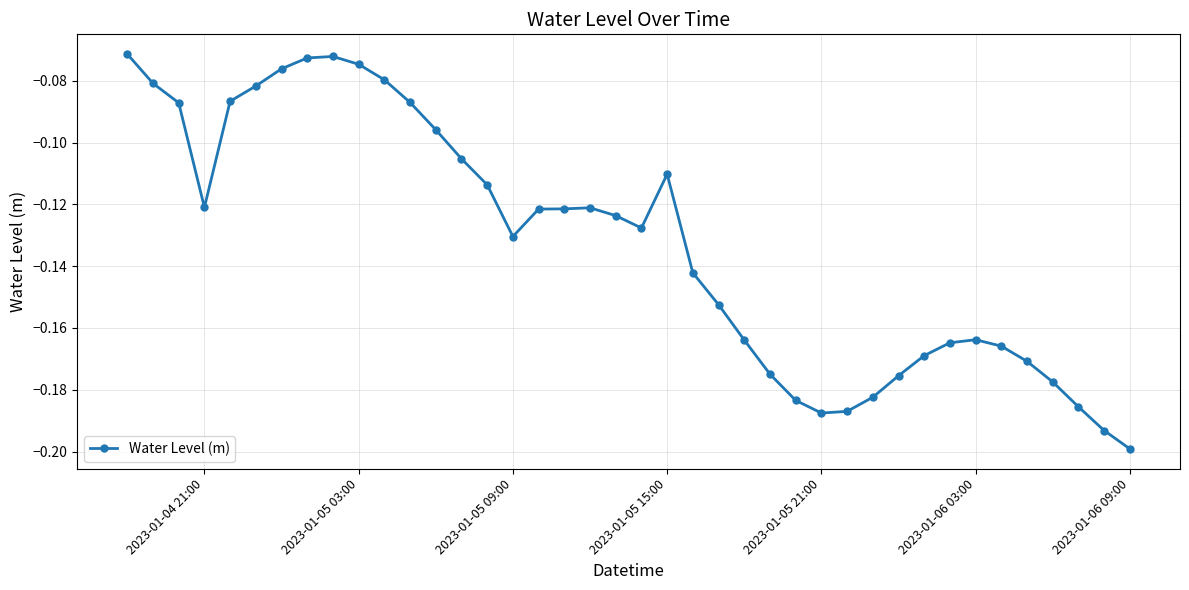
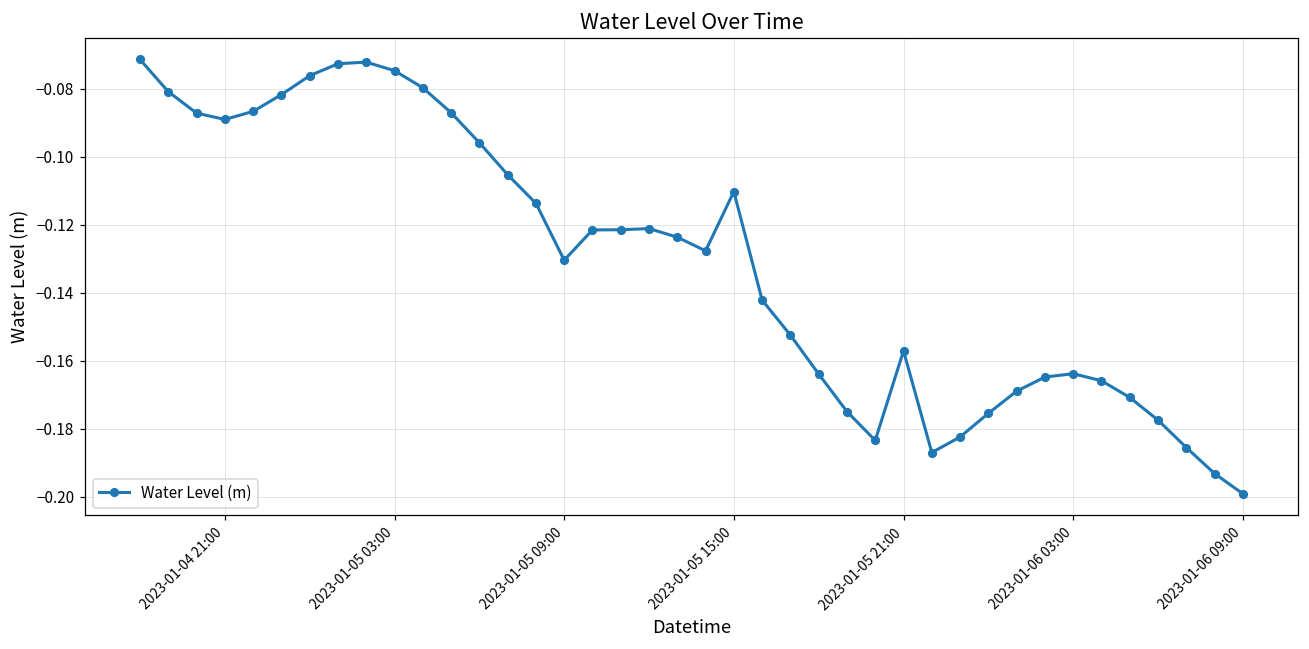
2023-01-04 21:00: -0.121 -> -0.089
2023-01-05 21:00: -0.188 -> -0.157
